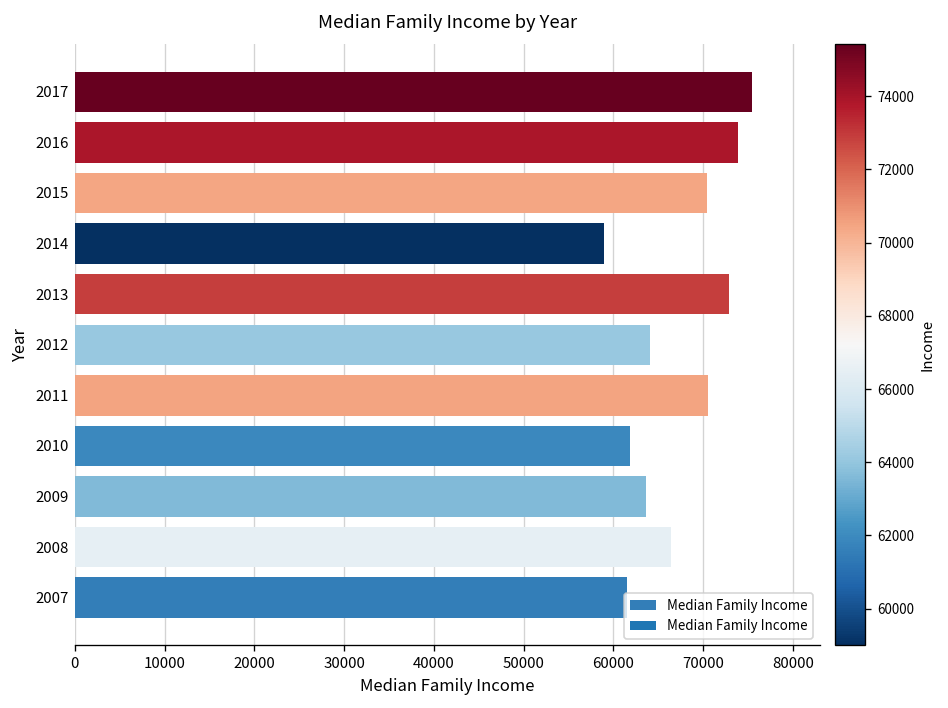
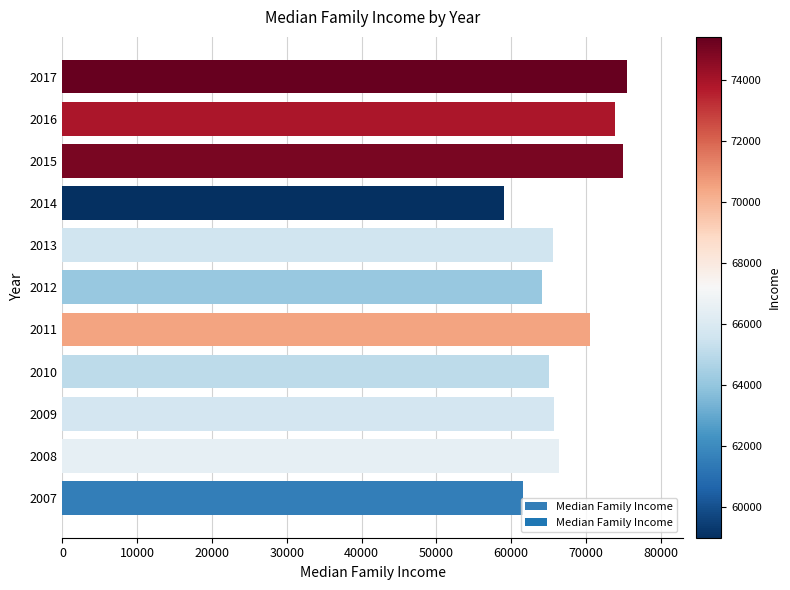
2015: 70000 -> 75000
2013: 73000 -> 66000
2010: 62000 -> 65000
2009: 64000 -> 66000
